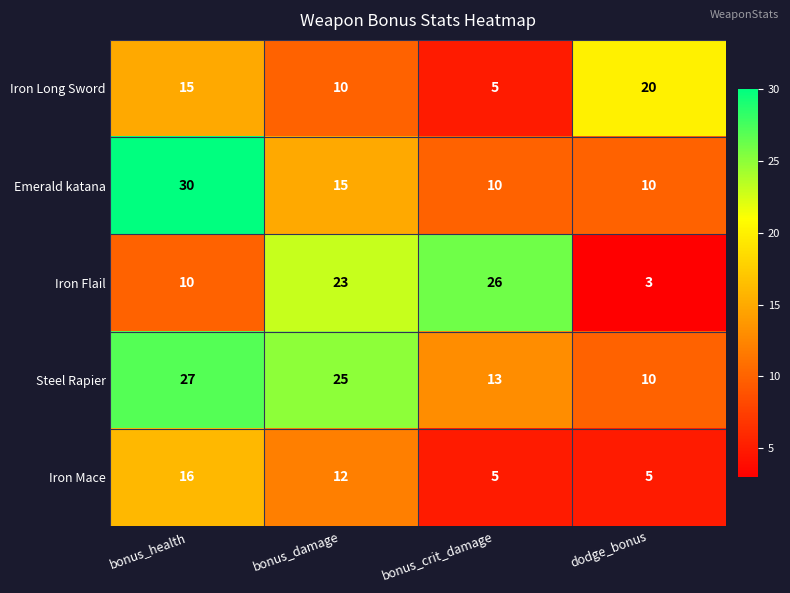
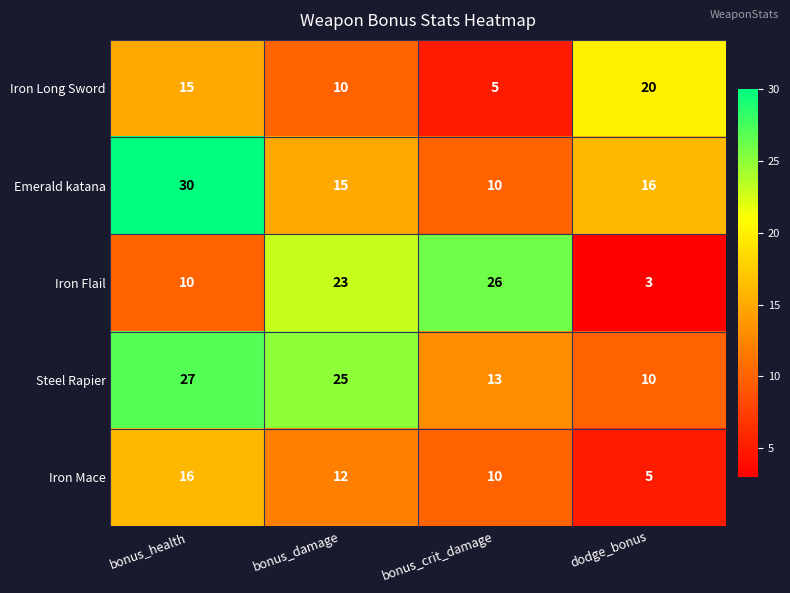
Emerald katana, dodge_bonus: 10 -> 16
Iron Mace, bonus_crit_damage: 5 -> 10
